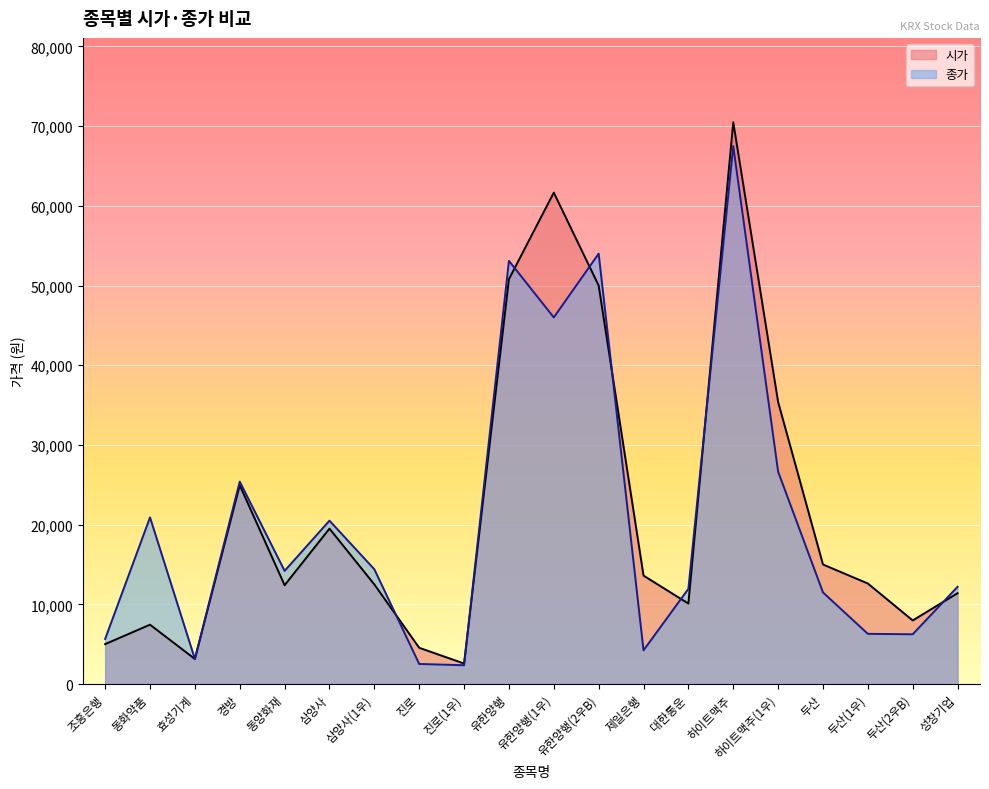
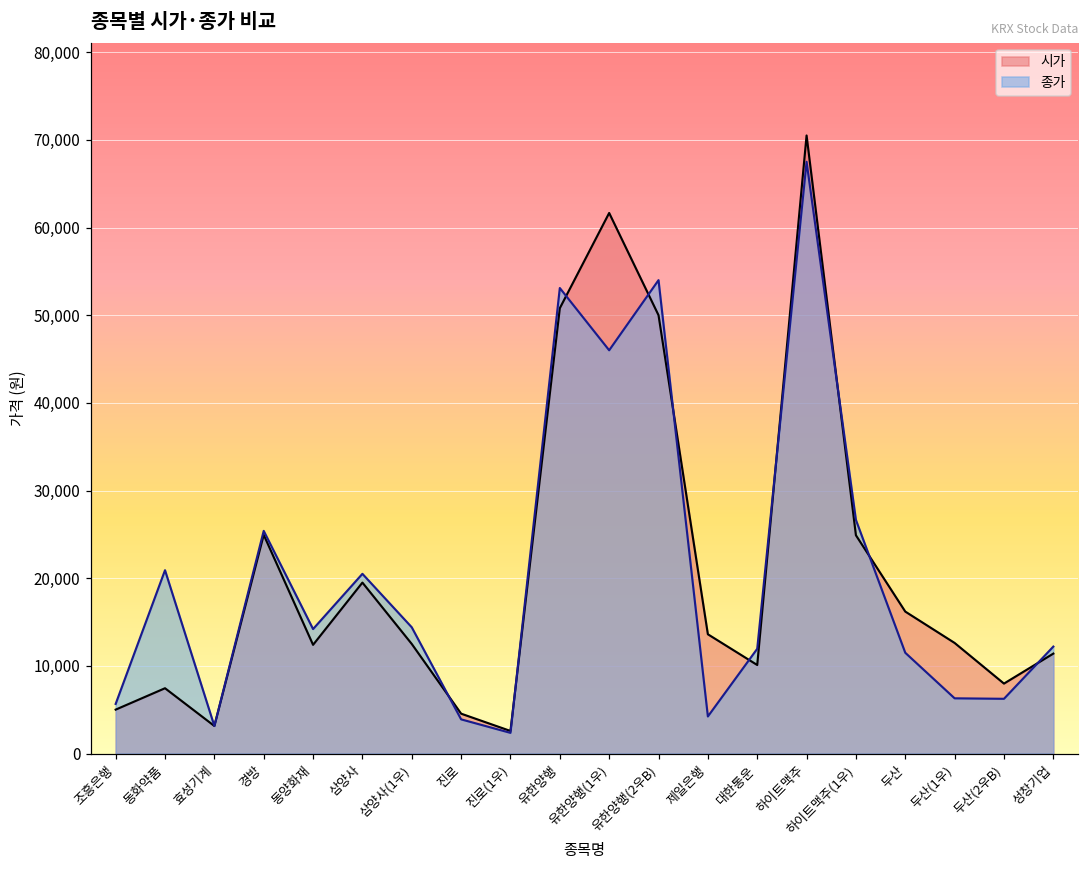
종가, 진로: 3,000 -> 4,000
시가, 하이트맥주(1우): 35,000 -> 25,000
시가, 두산: 15,000 -> 16,000
